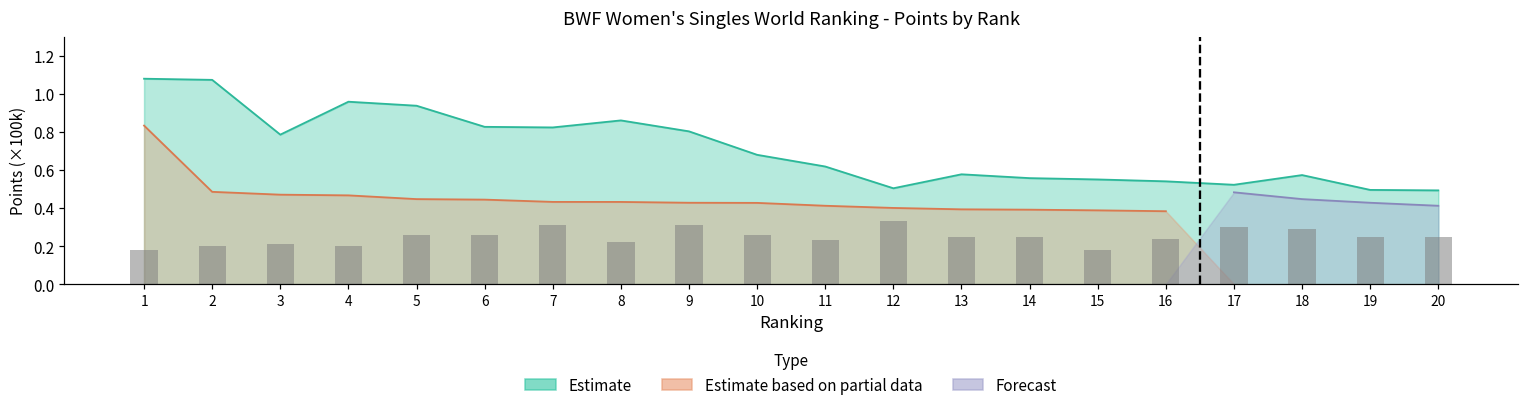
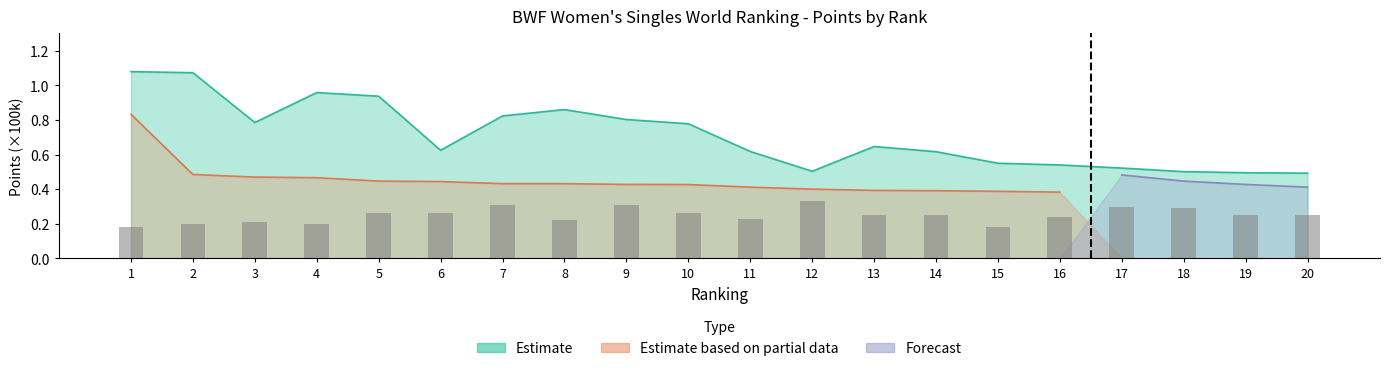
Estimate, 6: 0.83 -> 0.62
Estimate, 10: 0.68 -> 0.78
Estimate, 13: 0.58 -> 0.65
Estimate, 14: 0.56 -> 0.62
Estimate, 18: 0.57 -> 0.50
